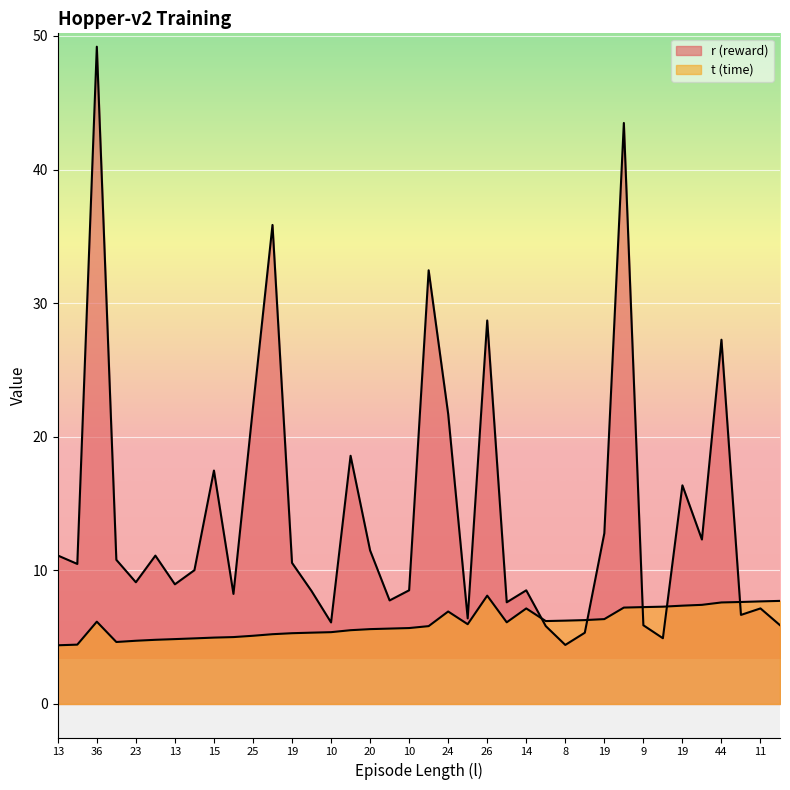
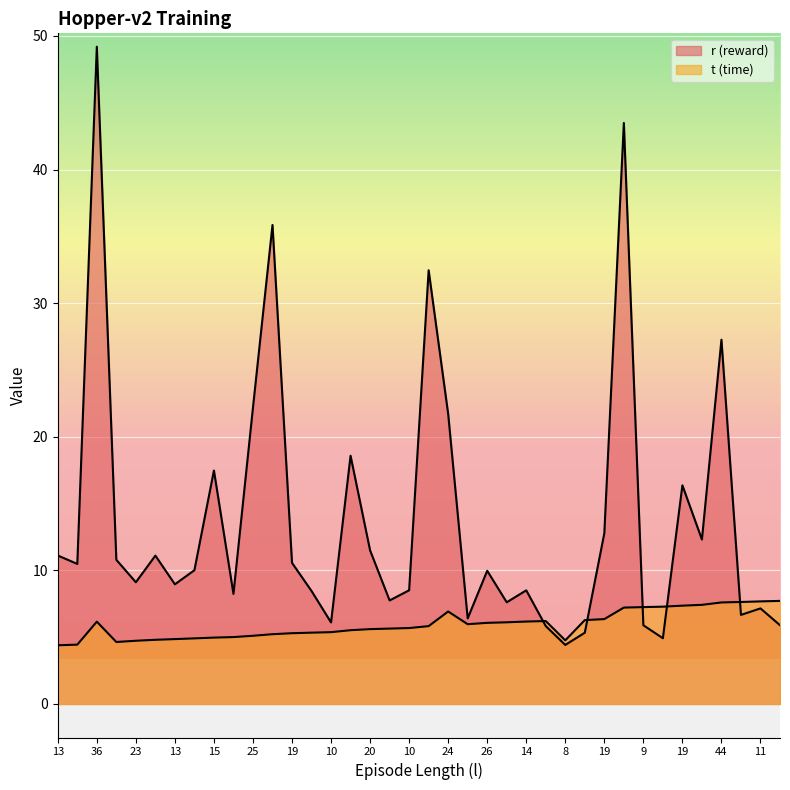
r (reward), 26: 28.7 -> 10.0
t (time), 26: 8.1 -> 6.1
t (time), 14: 7.2 -> 6.2
t (time), 8: 6.2 -> 4.8
